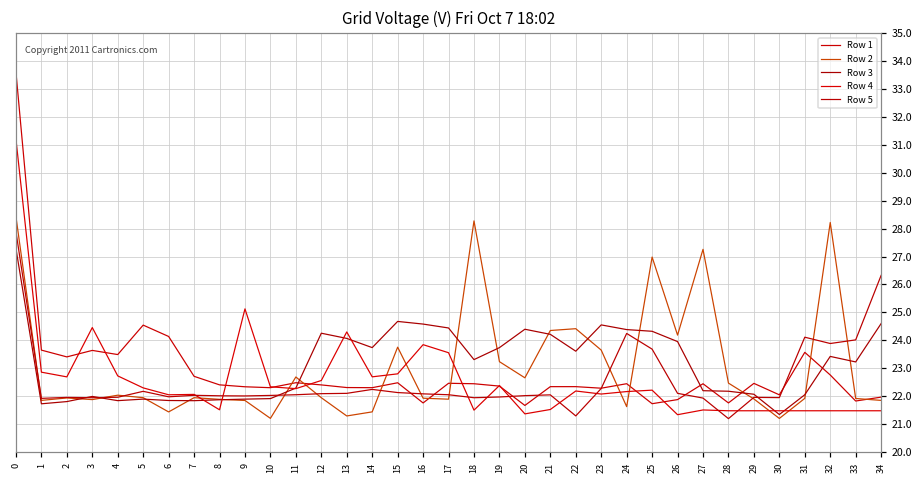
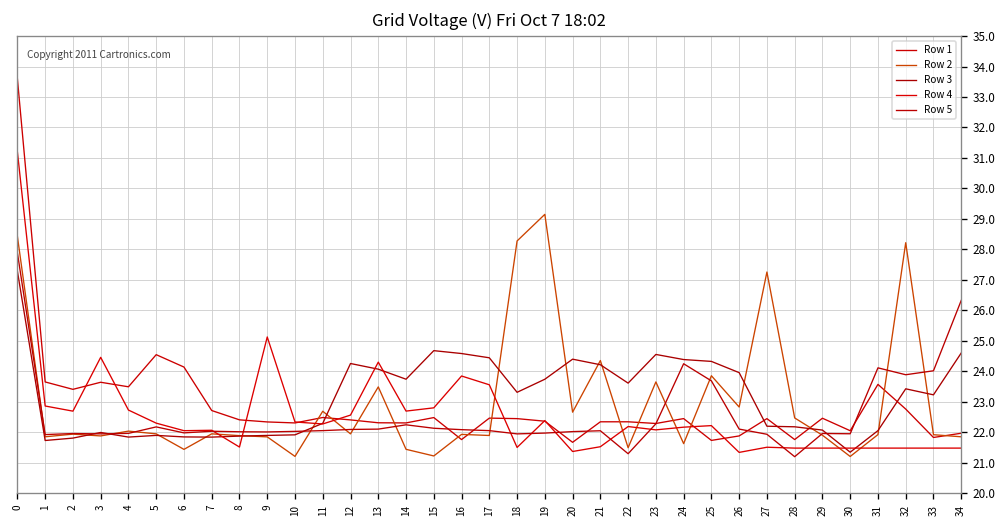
Row 2, 13: 21.3 -> 23.5
Row 2, 15: 23.8 -> 21.2
Row 2, 19: 23.2 -> 29.1
Row 2, 22: 24.4 -> 21.5
Row 2, 25: 27.0 -> 23.9
Row 2, 26: 24.2 -> 22.8
